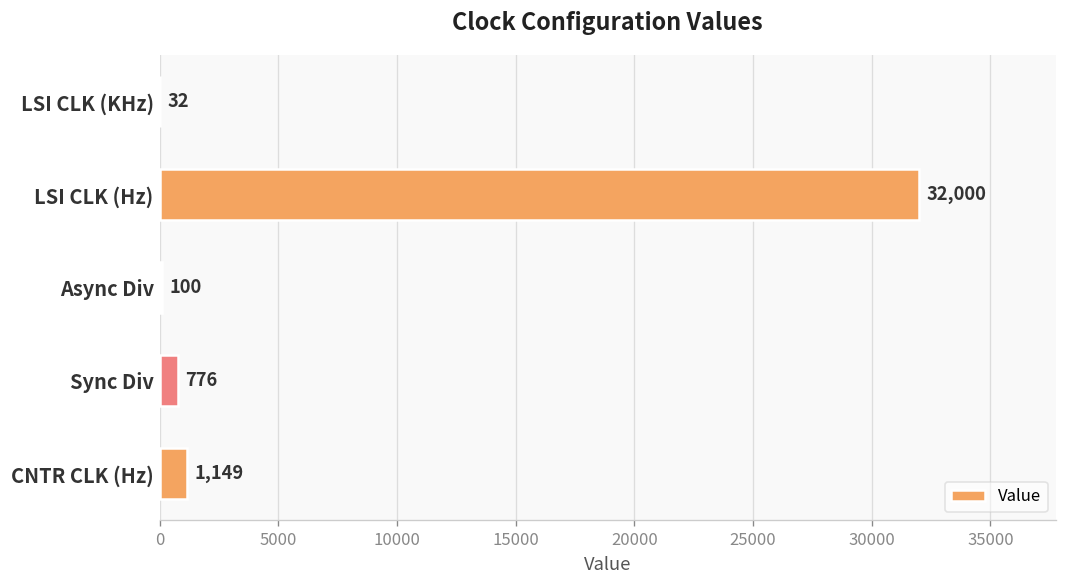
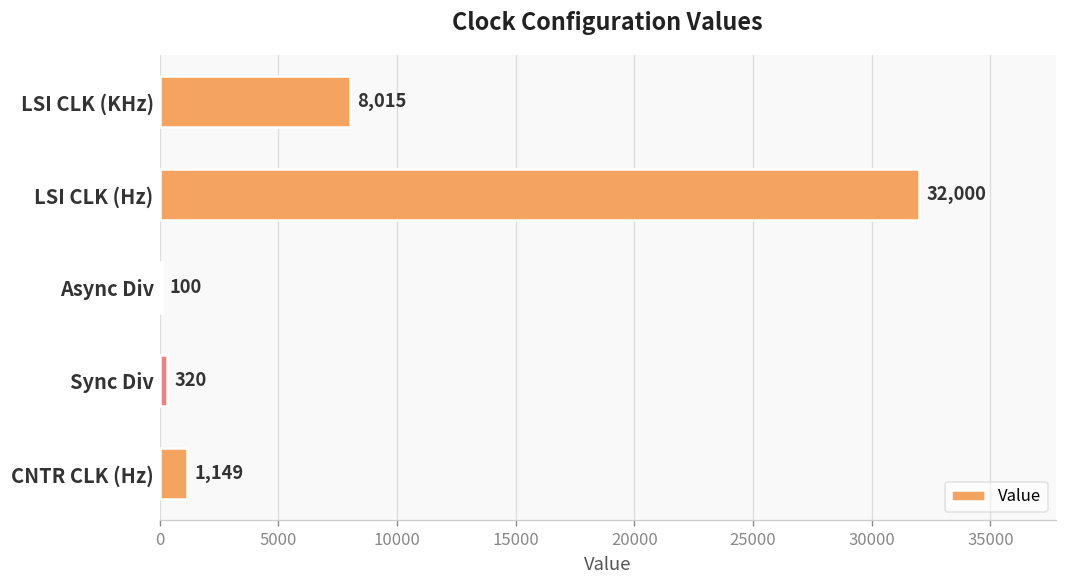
LSI CLK (KHz): 32 -> 8,015
Sync Div: 776 -> 320
